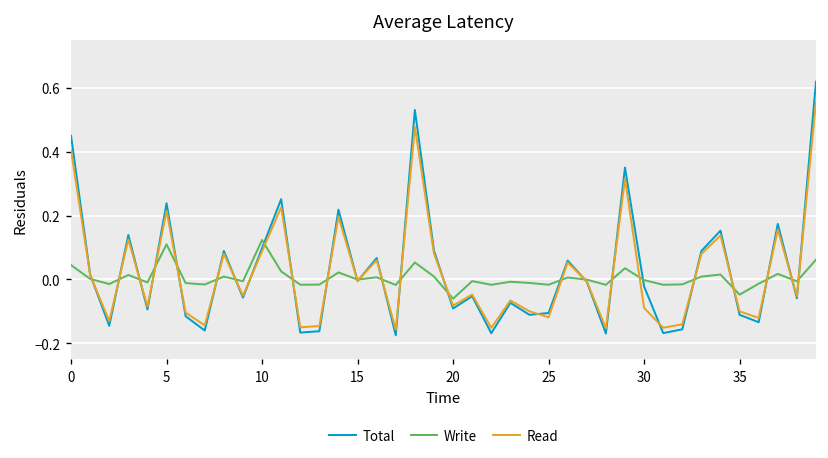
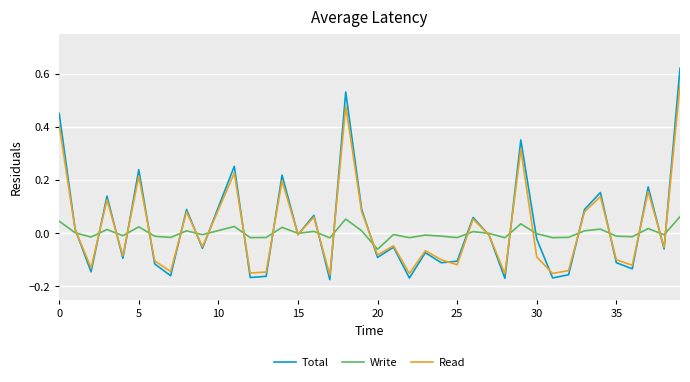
Write, 5: 0.11 -> 0.02
Write, 10: 0.12 -> 0.01
Write, 35: -0.05 -> -0.01
